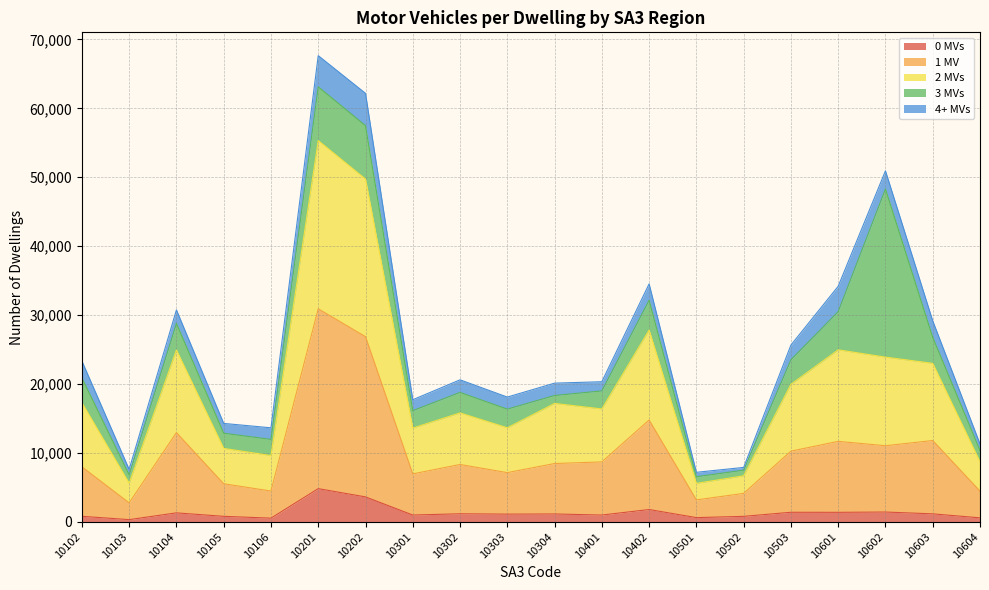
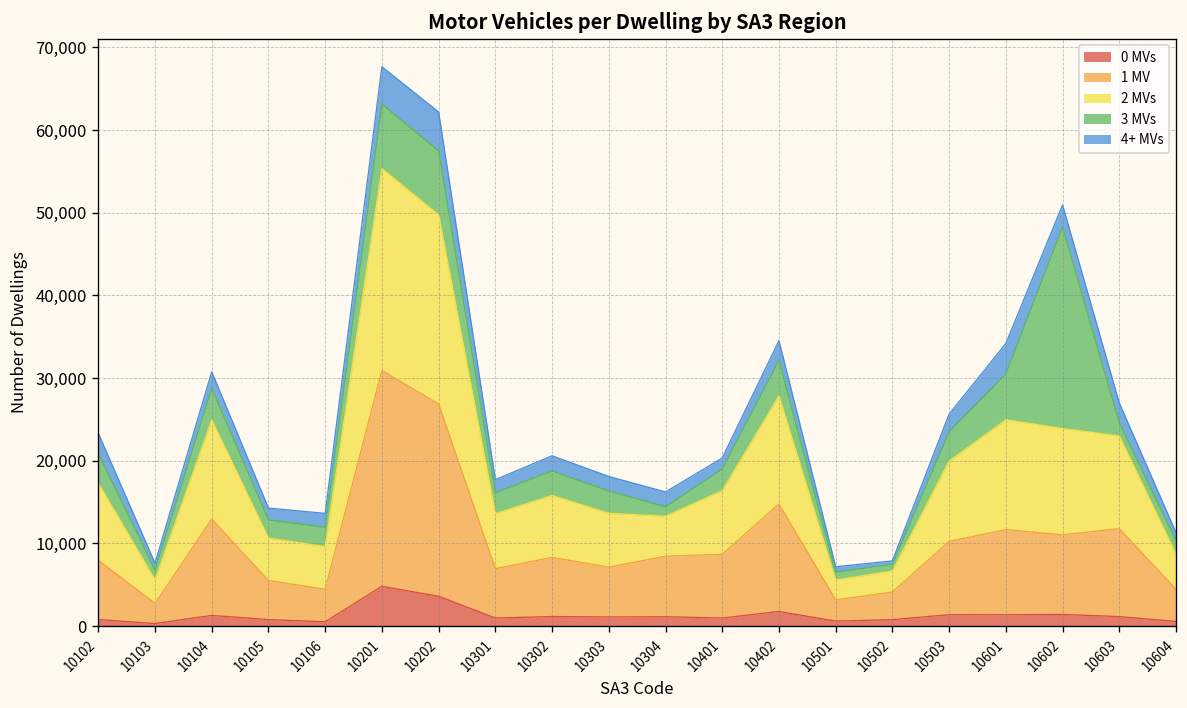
2 MVs, 10304: 9,000 -> 5,000
3 MVs, 10603: 4,000 -> 2,000
